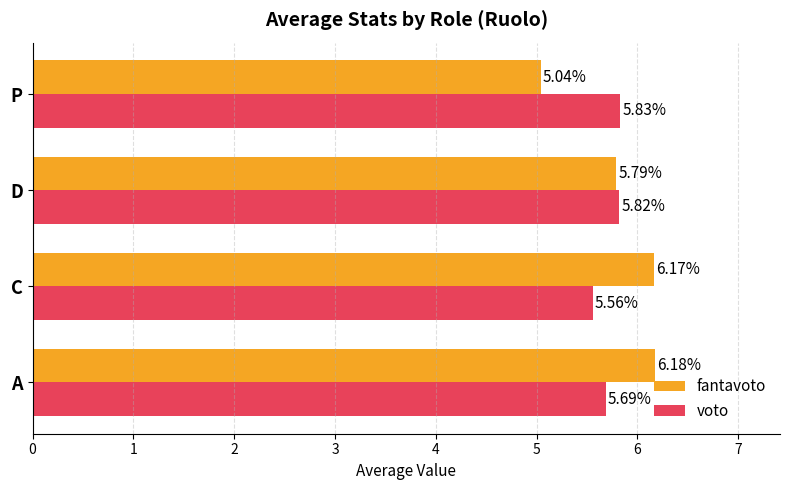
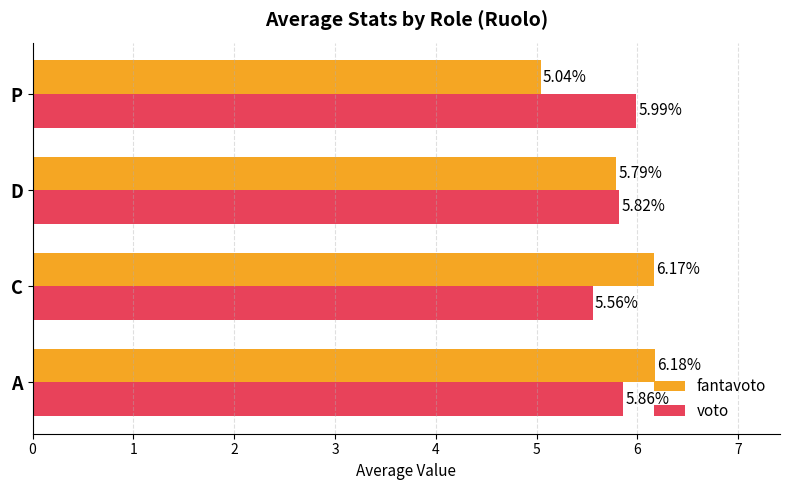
voto, P: 5.83% -> 5.99%
voto, A: 5.69% -> 5.86%
